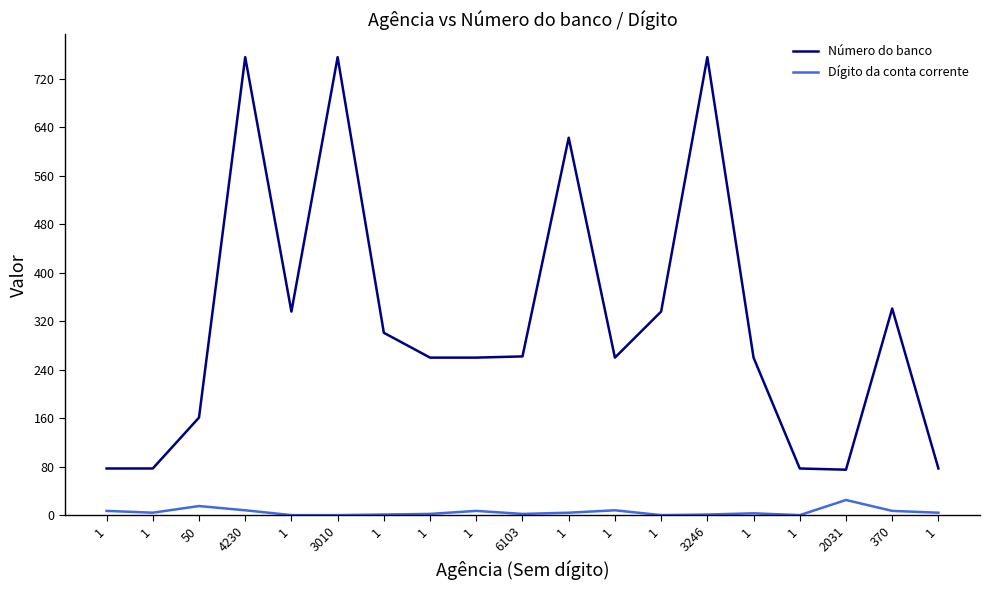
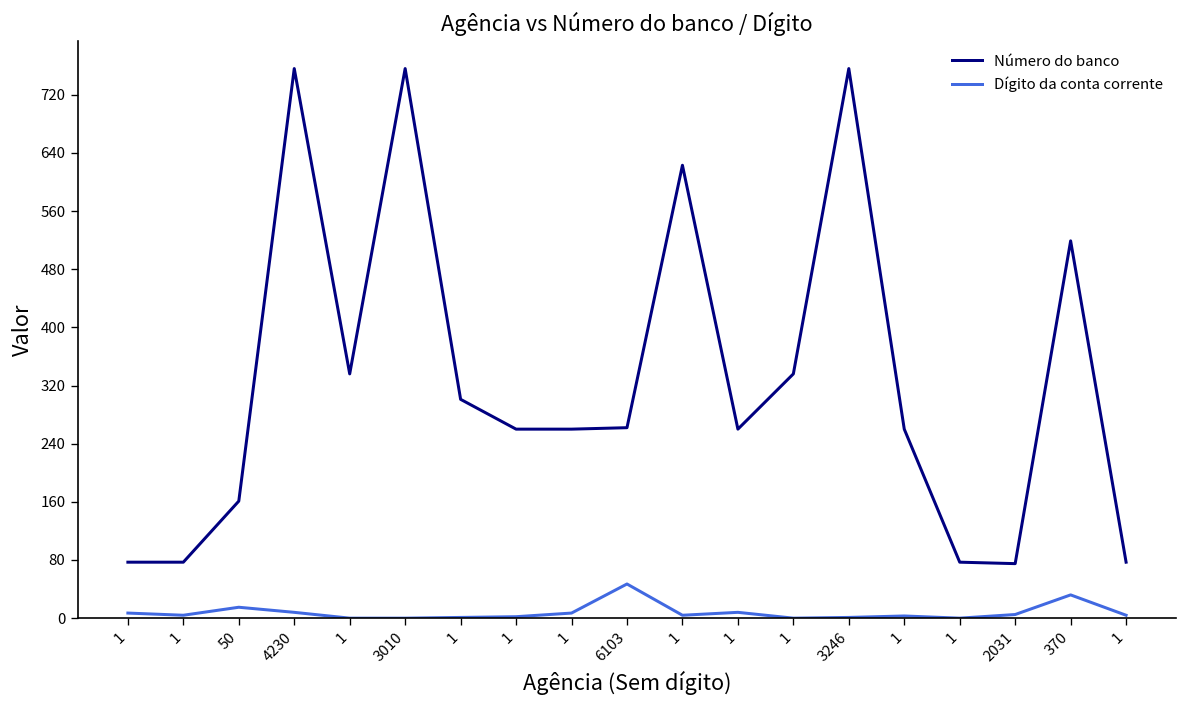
Dígito da conta corrente, 6103: 0 -> 50
Dígito da conta corrente, 2031: 30 -> 10
Número do banco, 370: 340 -> 520
Dígito da conta corrente, 370: 10 -> 30
